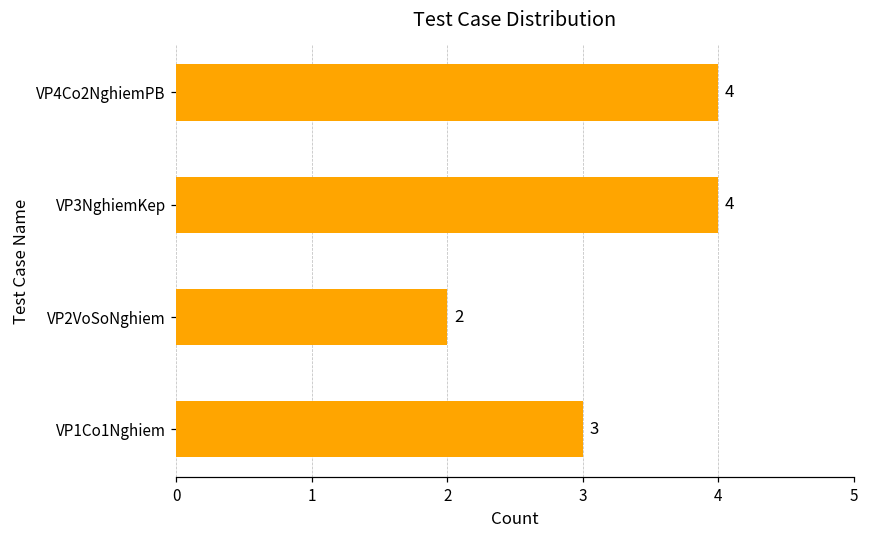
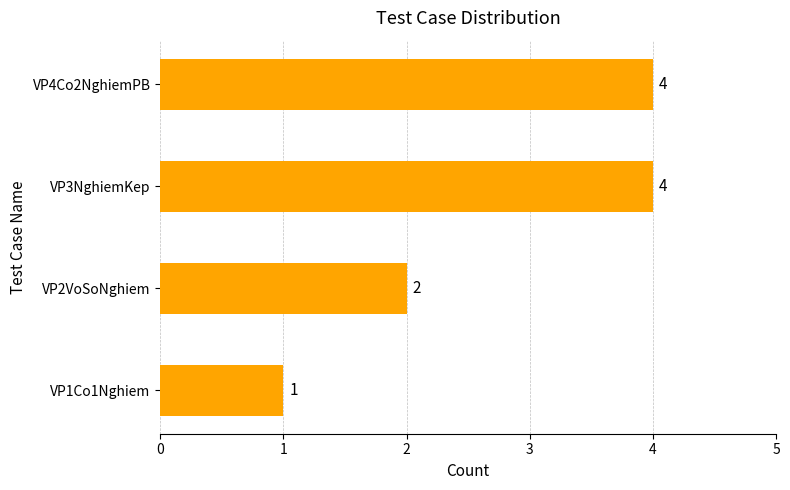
VP1Co1Nghiem: 3 -> 1
